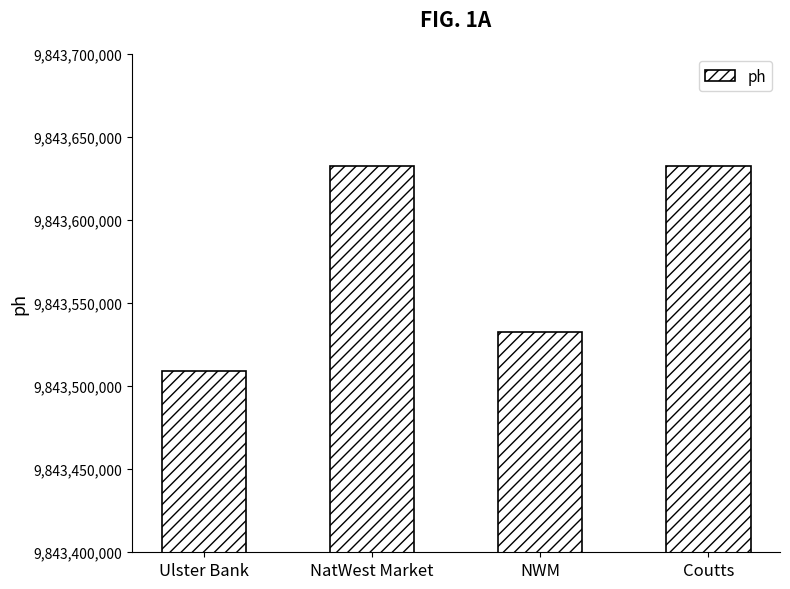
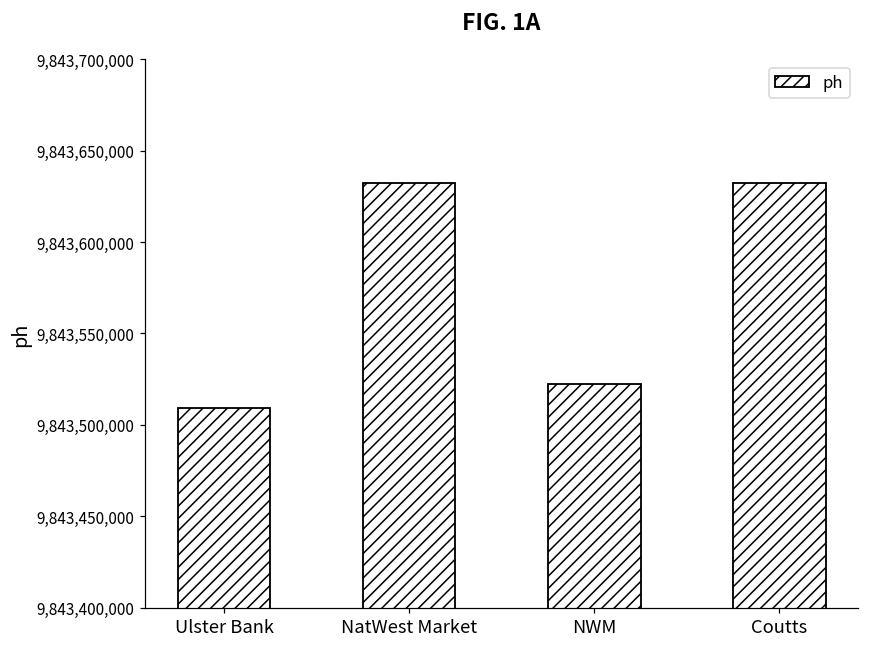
NWM: 9,843,532,000 -> 9,843,522,000
